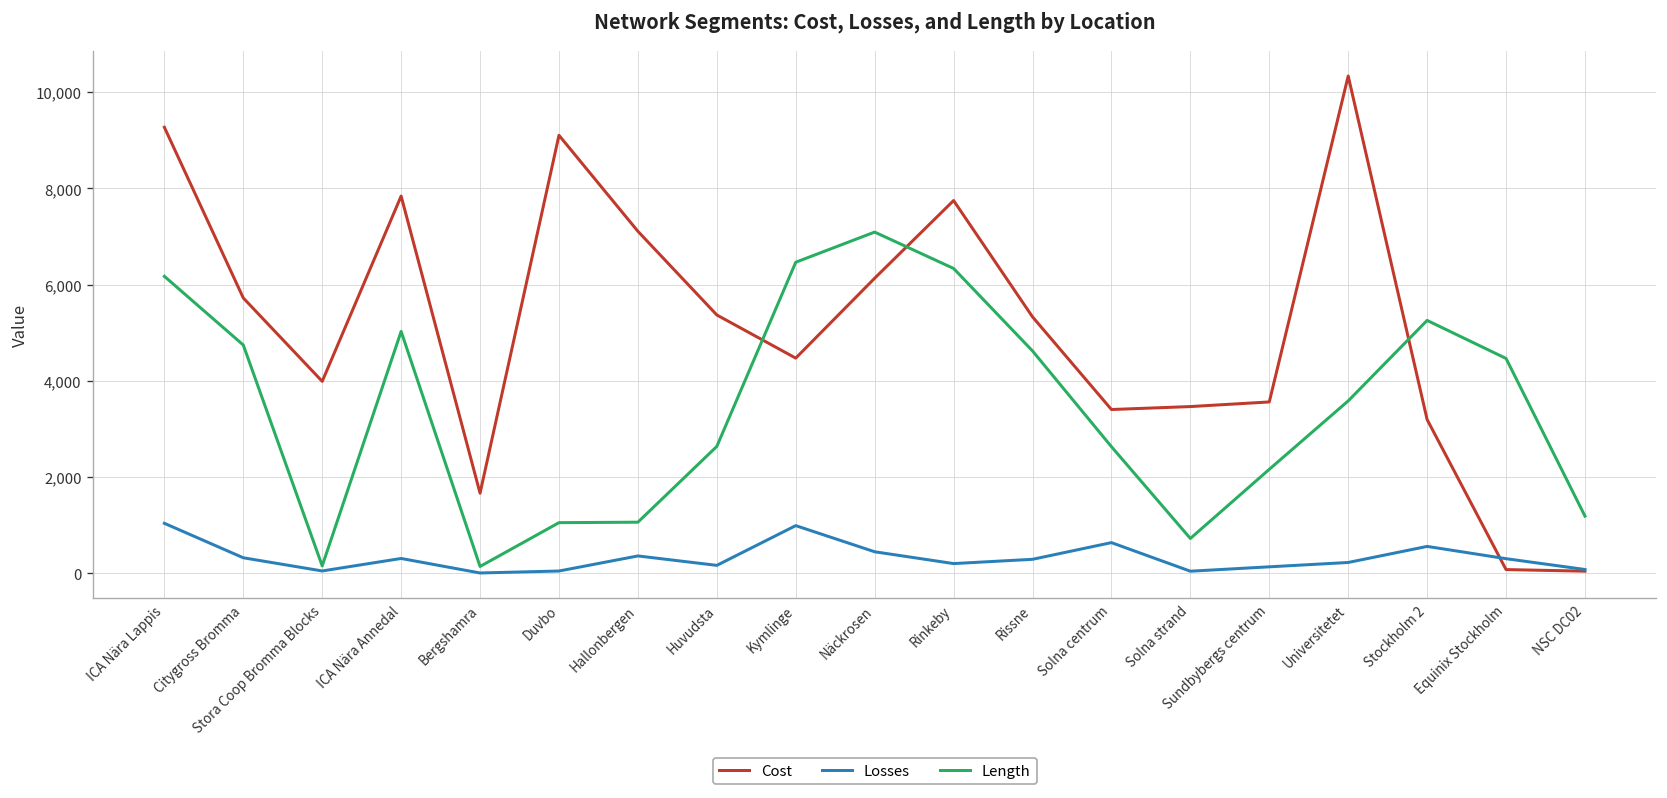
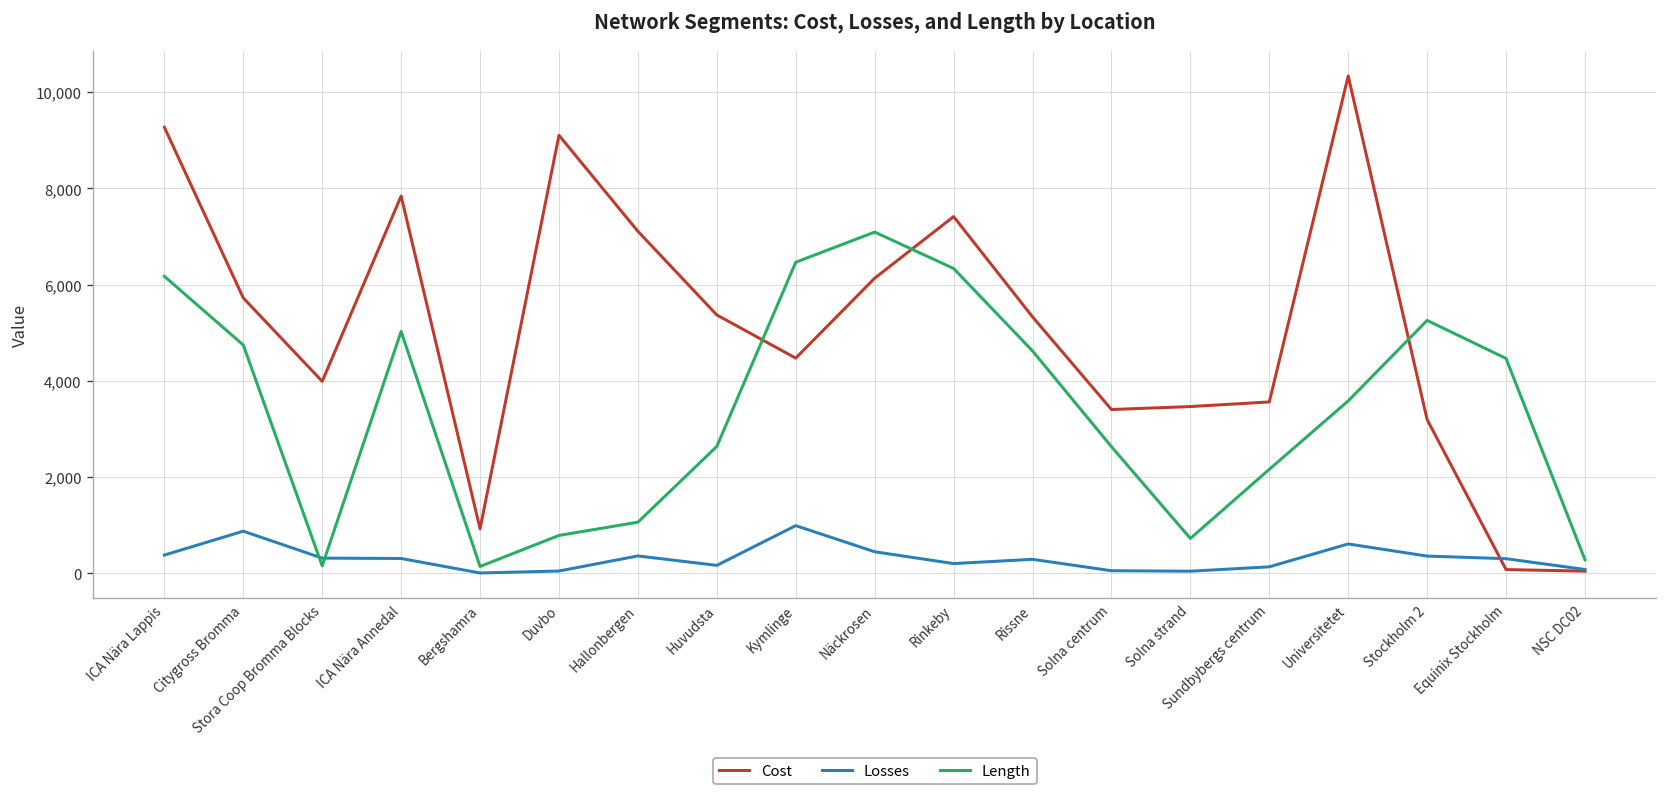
Losses, ICA Nära Lappis: 1,000 -> 400
Losses, Citygross Bromma: 300 -> 900
Losses, Stora Coop Bromma Blocks: 100 -> 300
Cost, Bergshamra: 1,700 -> 900
Length, Duvbo: 1,100 -> 800
Cost, Rinkeby: 7,700 -> 7,400
Losses, Solna centrum: 600 -> 100
Losses, Universitetet: 200 -> 600
Losses, Stockholm 2: 600 -> 400
Length, NSC DC02: 1,200 -> 300
